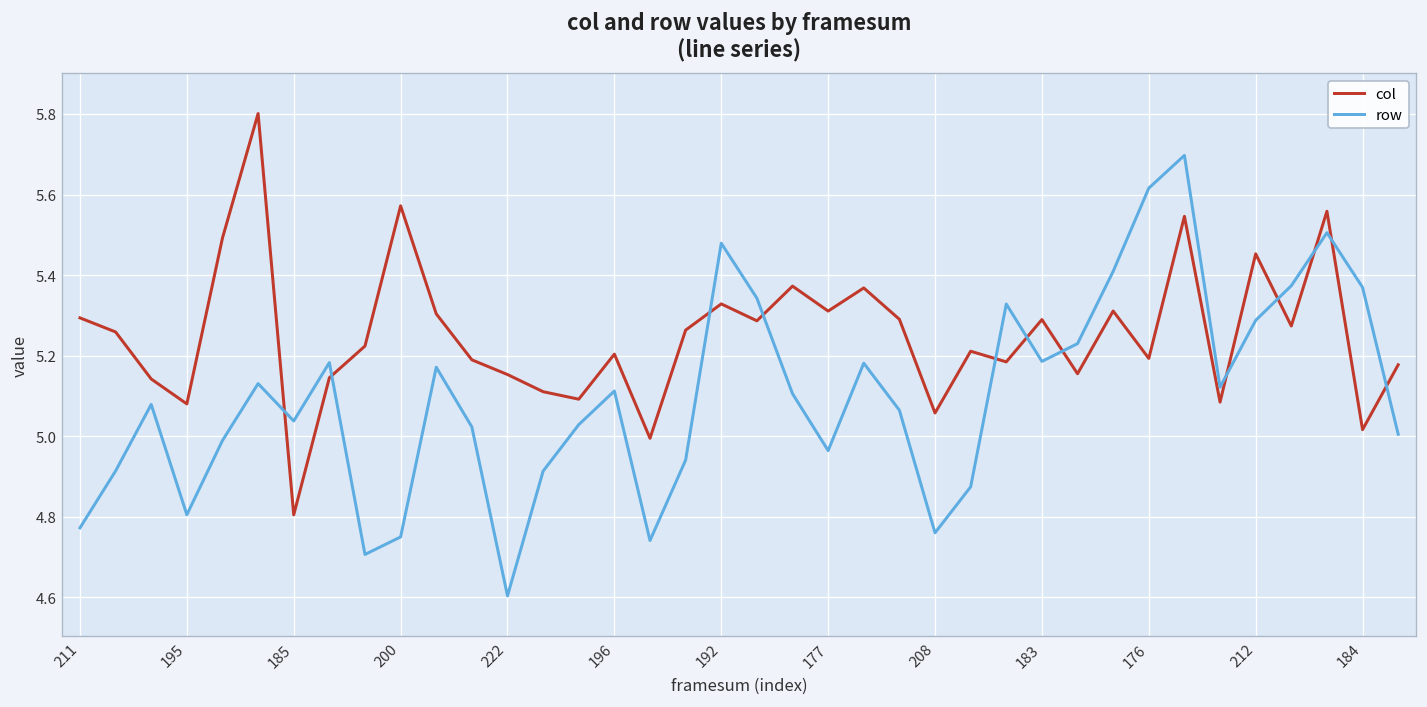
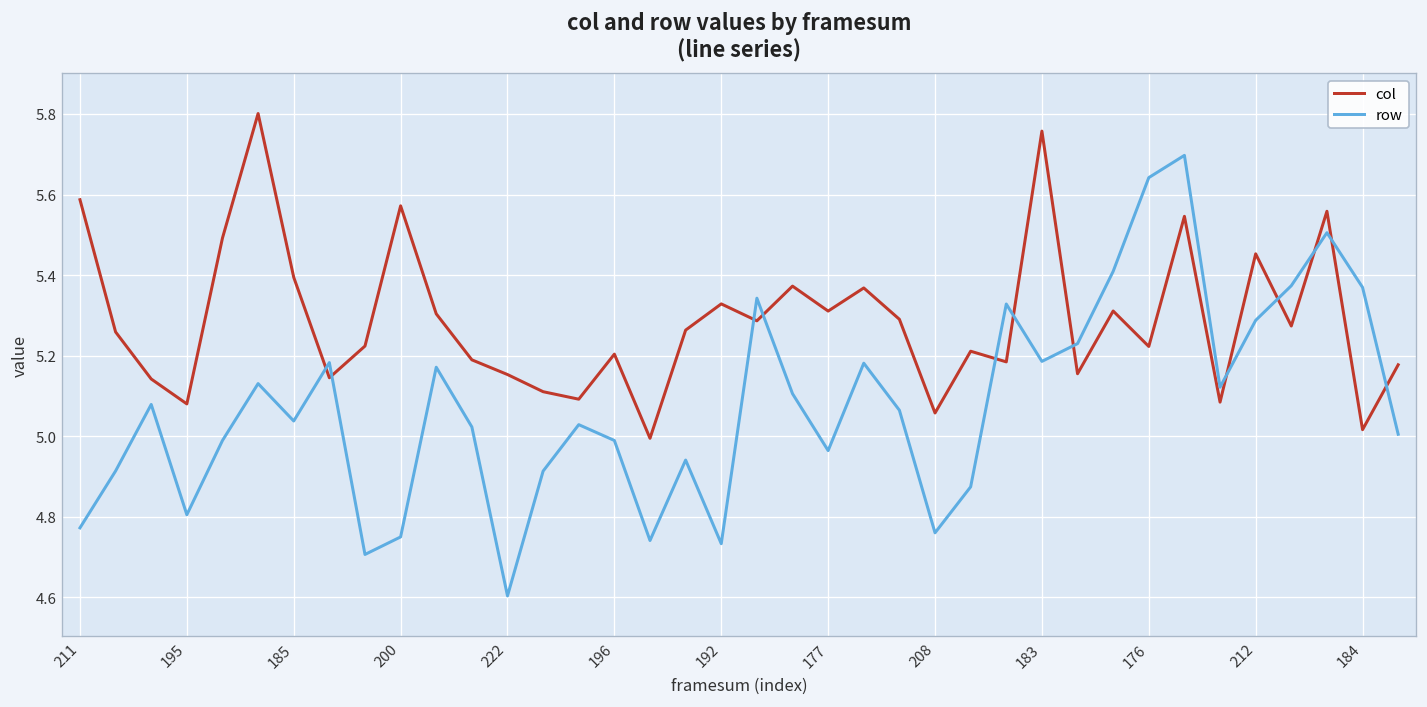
col, 211: 5.29 -> 5.59
col, 185: 4.80 -> 5.39
row, 196: 5.11 -> 4.99
row, 192: 5.48 -> 4.73
col, 183: 5.29 -> 5.76
col, 176: 5.19 -> 5.22
row, 176: 5.62 -> 5.64
